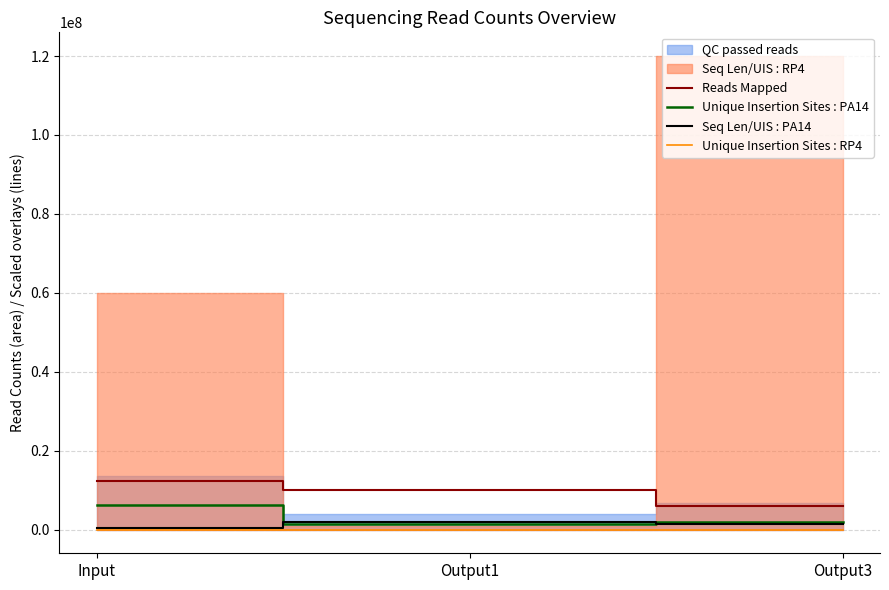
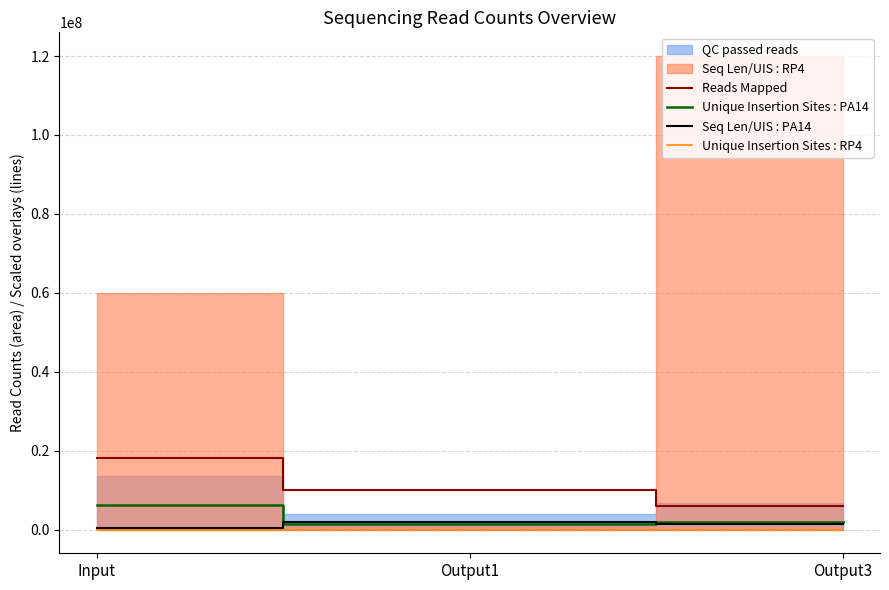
Reads Mapped, Input: 12000000 -> 18000000
